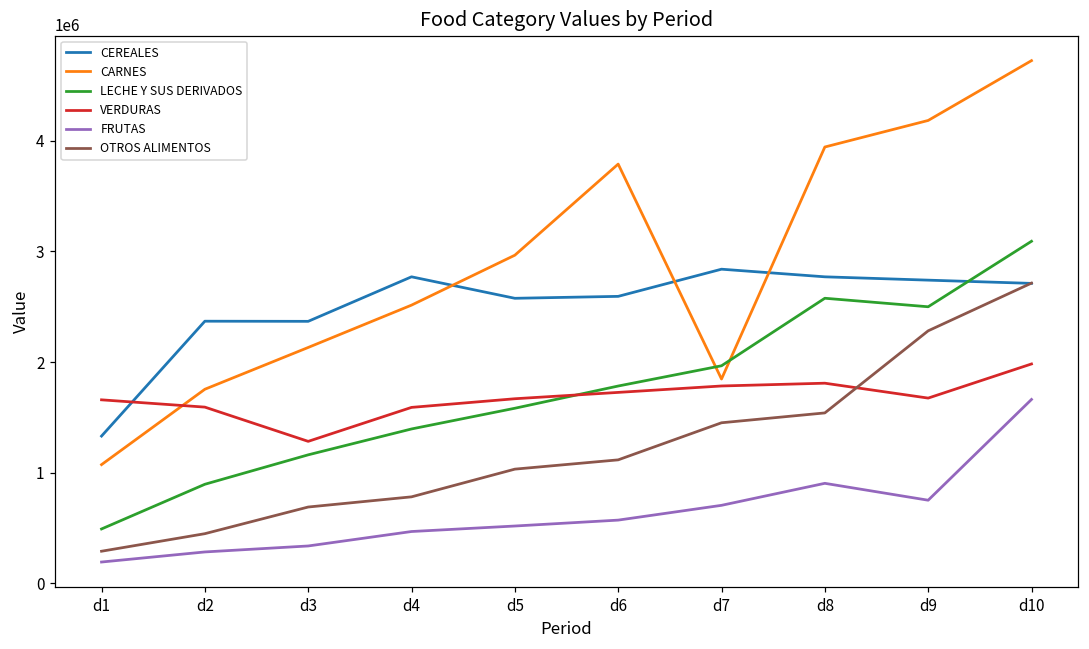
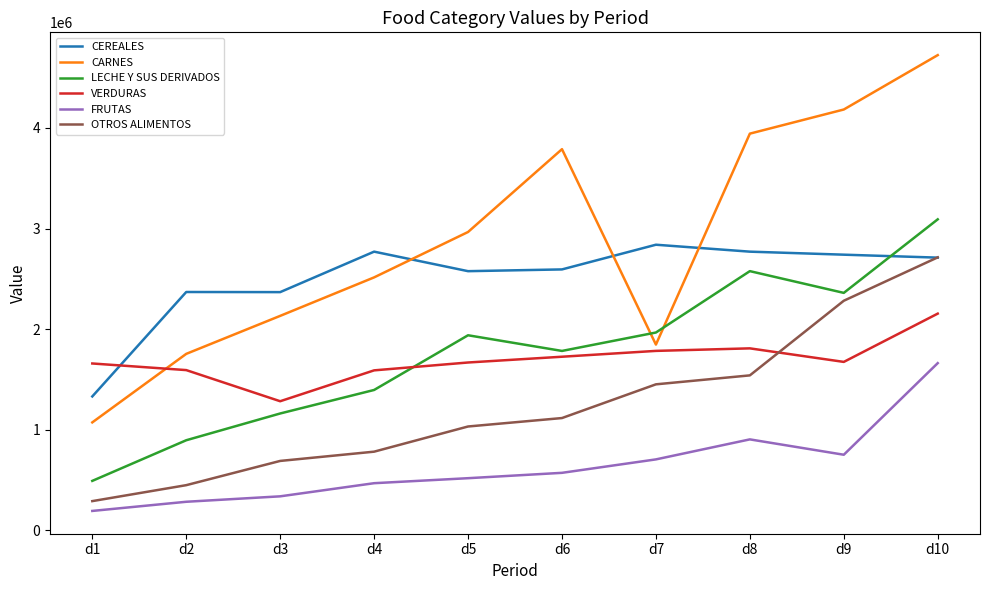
LECHE Y SUS DERIVADOS, d5: 1580000 -> 1940000
LECHE Y SUS DERIVADOS, d9: 2500000 -> 2360000
VERDURAS, d10: 1980000 -> 2150000
